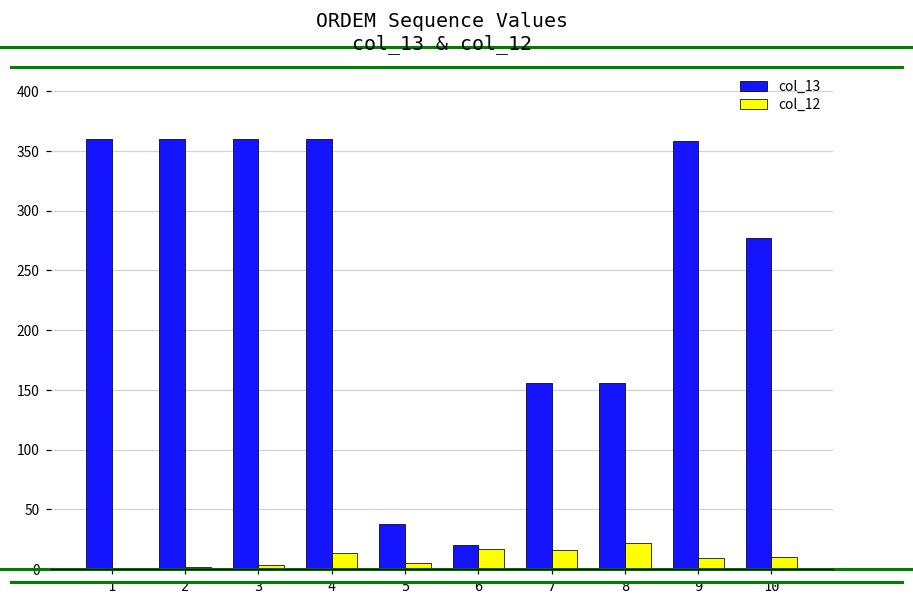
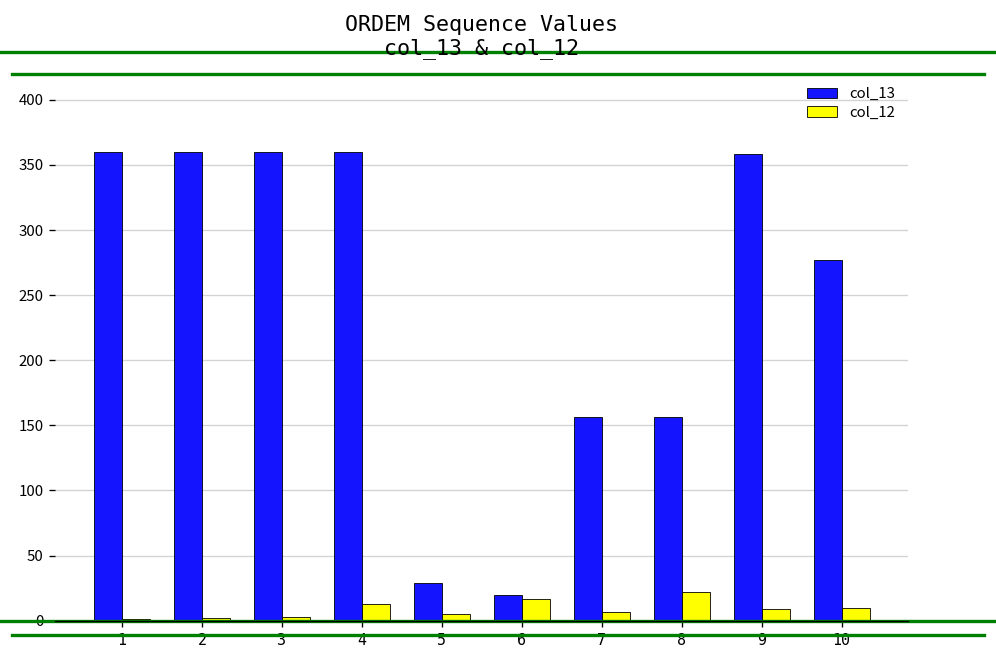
col_13, 5: 38 -> 29
col_12, 7: 16 -> 7
